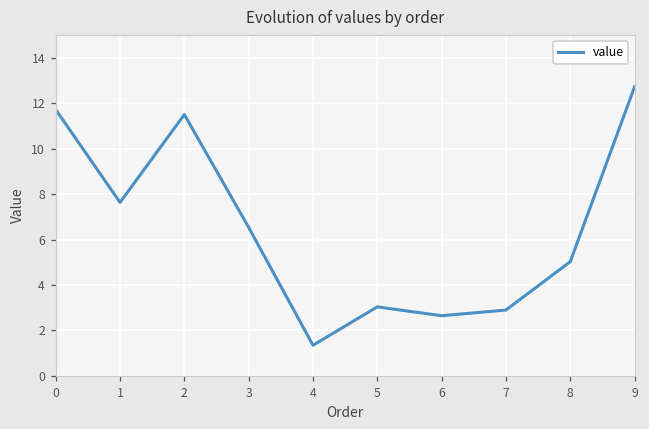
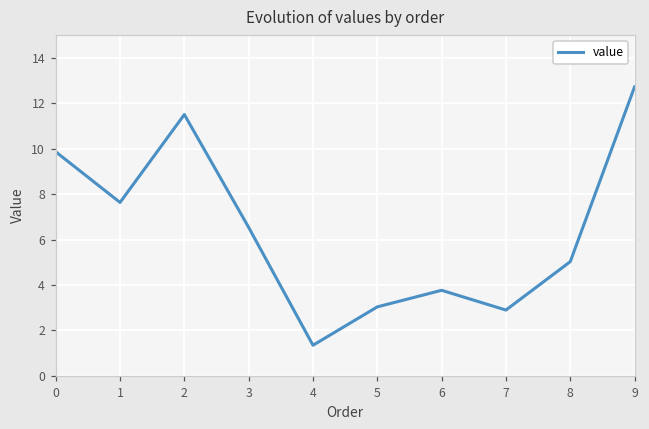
0: 11.7 -> 9.9
6: 2.7 -> 3.8
